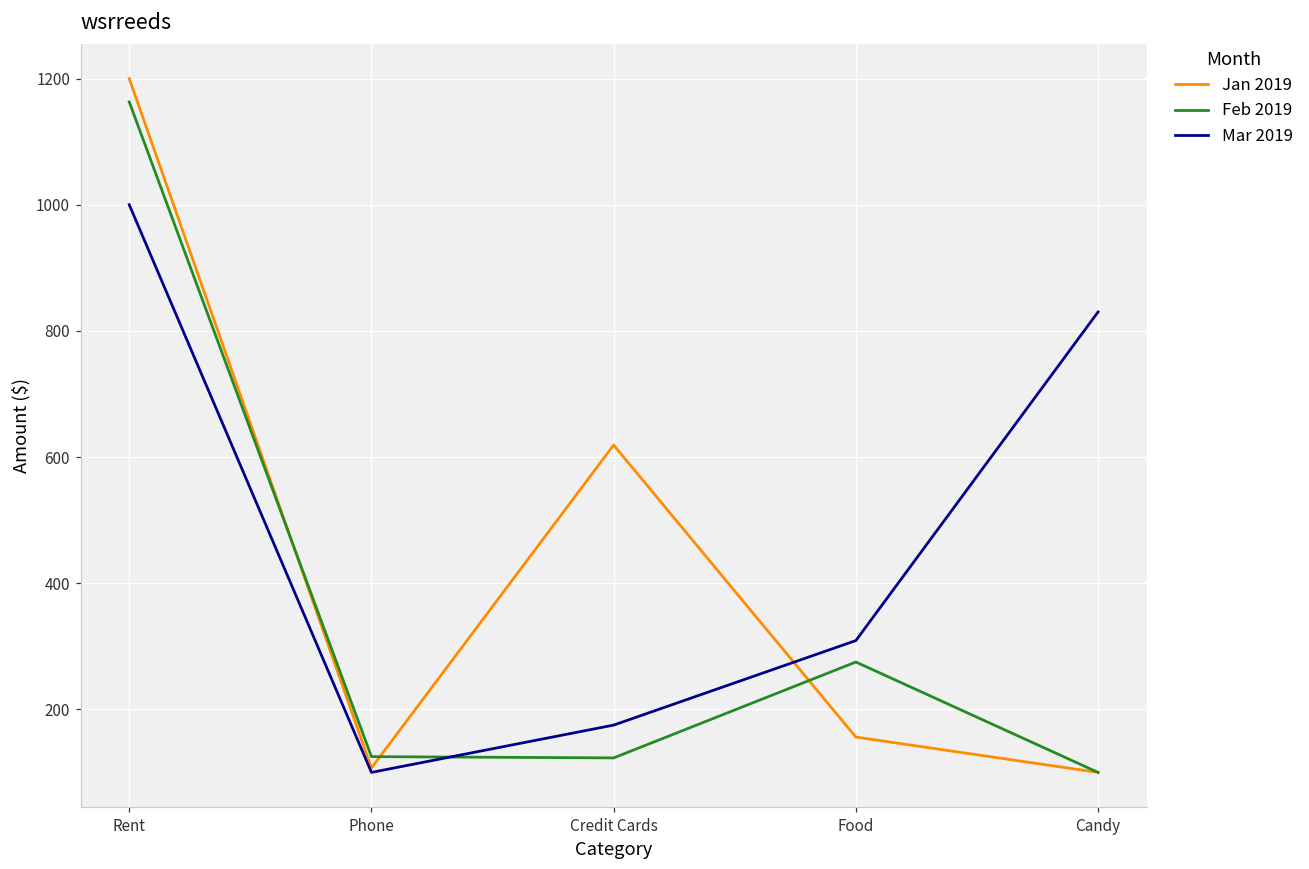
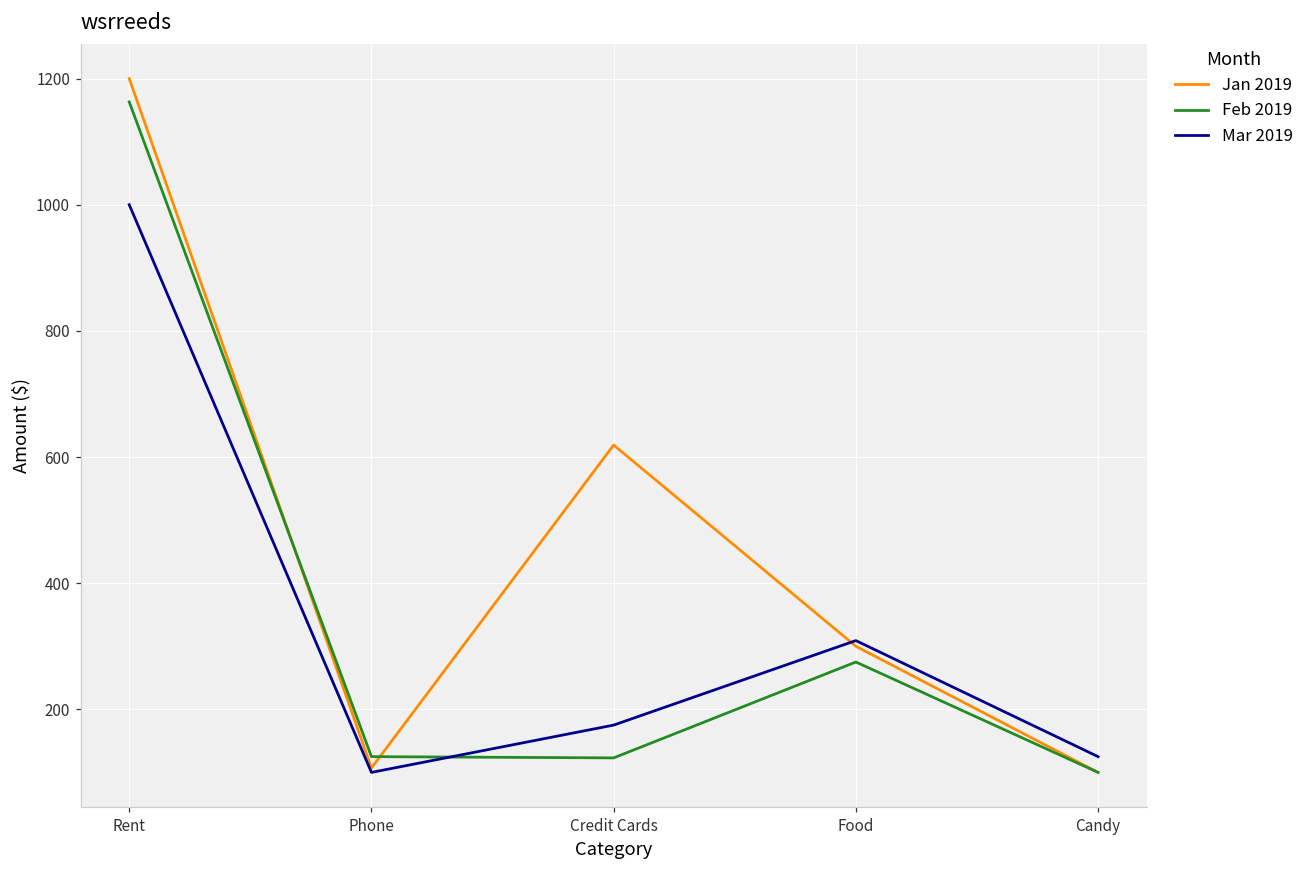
Jan 2019, Food: 160 -> 300
Mar 2019, Candy: 830 -> 130
